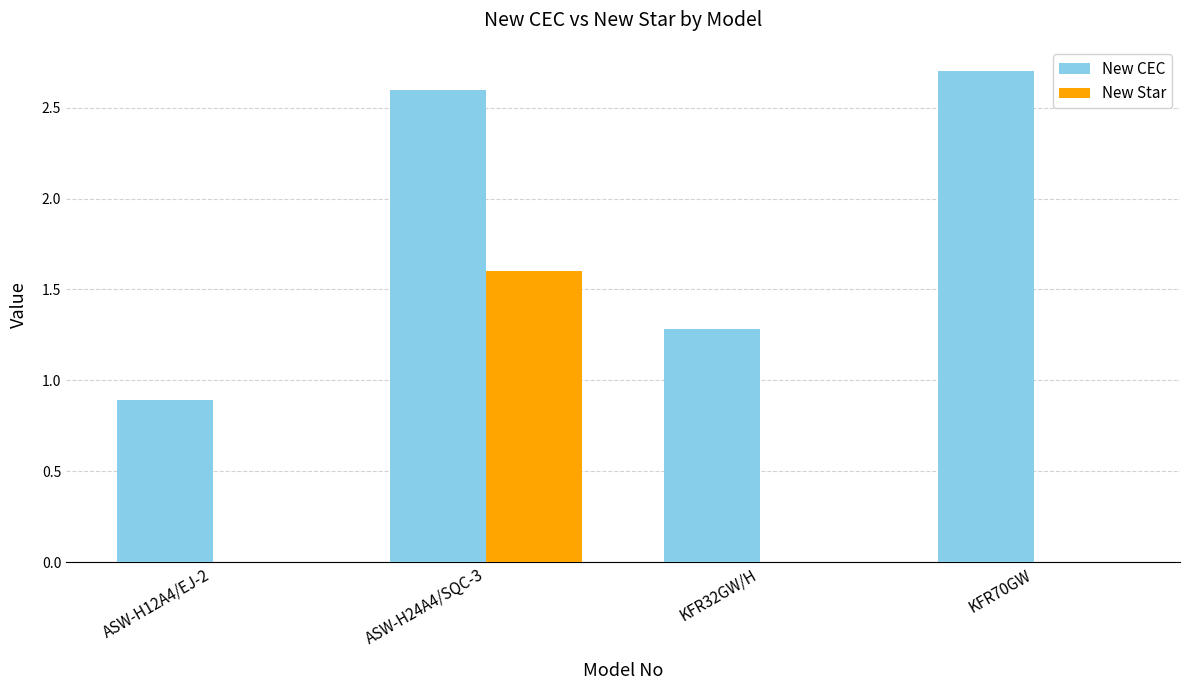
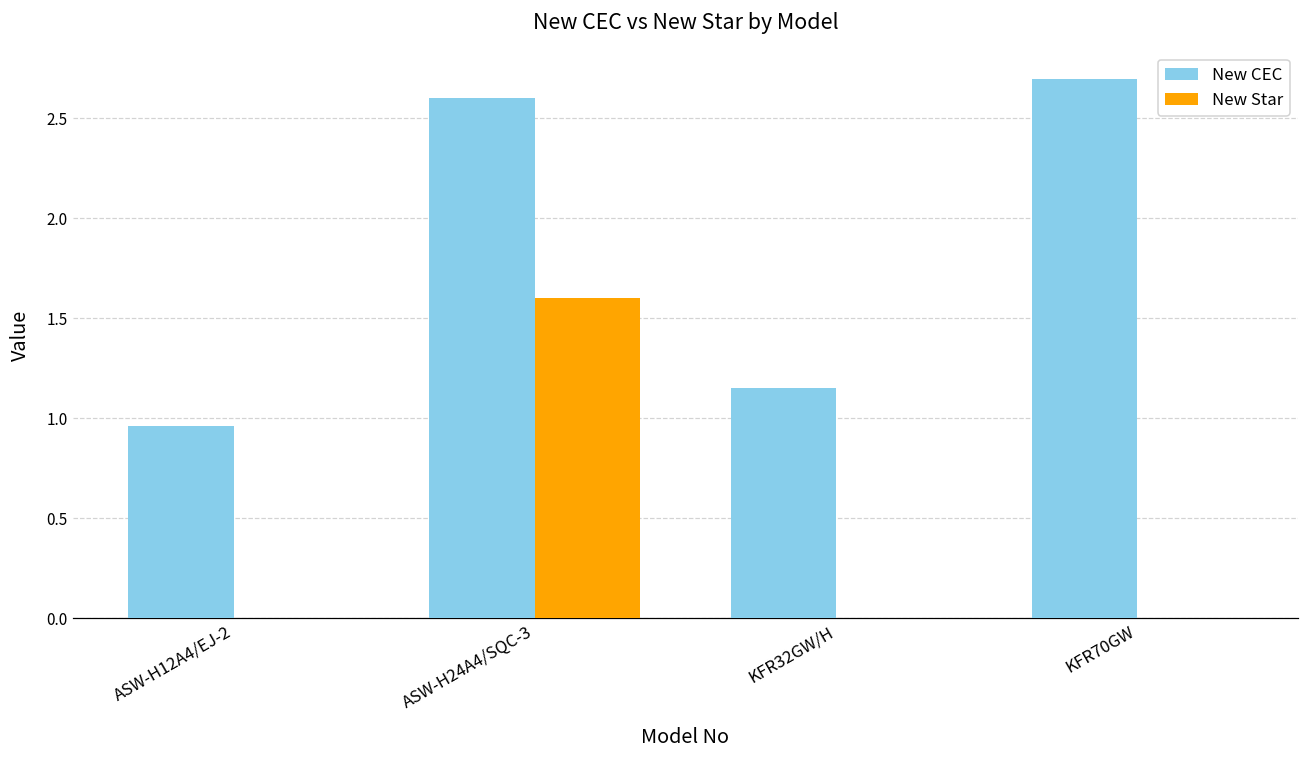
New CEC, ASW-H12A4/EJ-2: 0.89 -> 0.96
New CEC, KFR32GW/H: 1.28 -> 1.15
